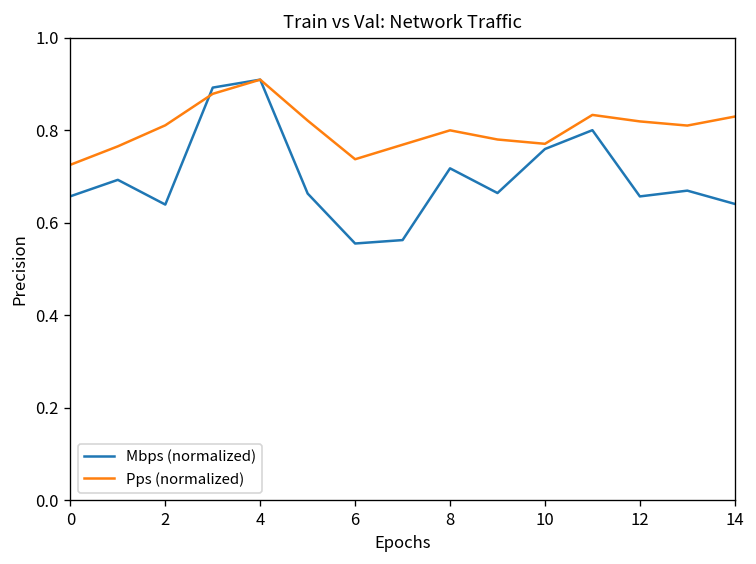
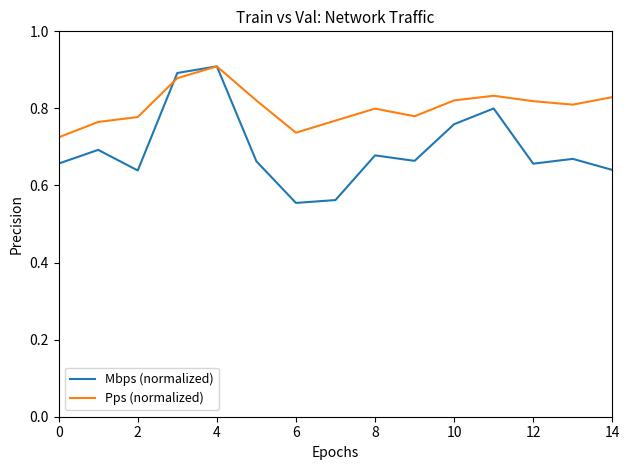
Pps (normalized), 2: 0.81 -> 0.78
Mbps (normalized), 8: 0.72 -> 0.68
Pps (normalized), 10: 0.77 -> 0.82
